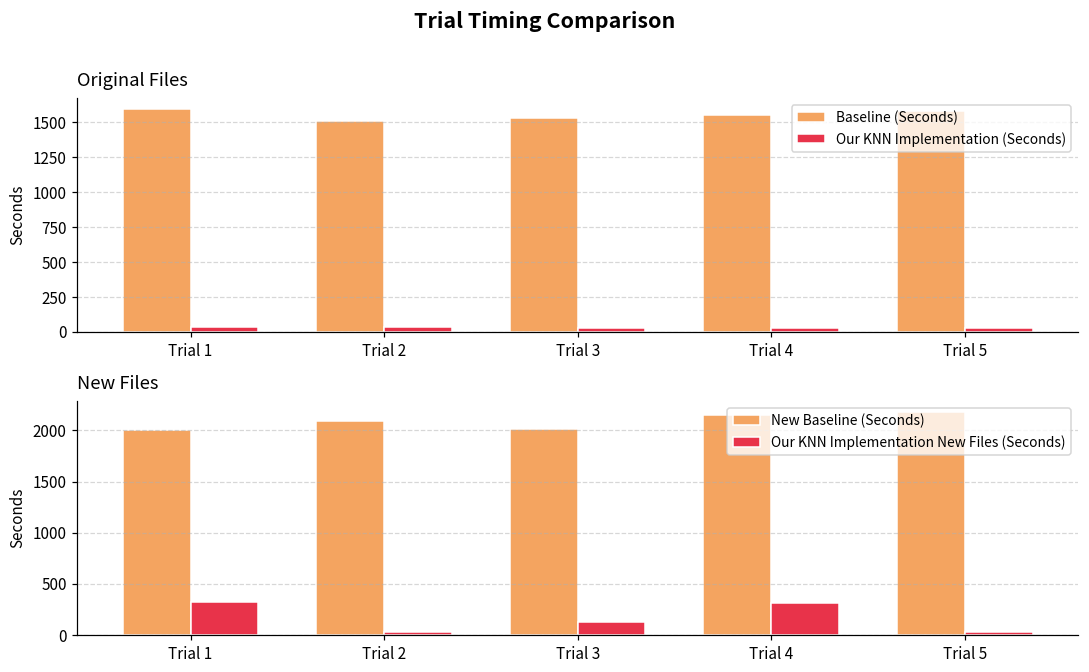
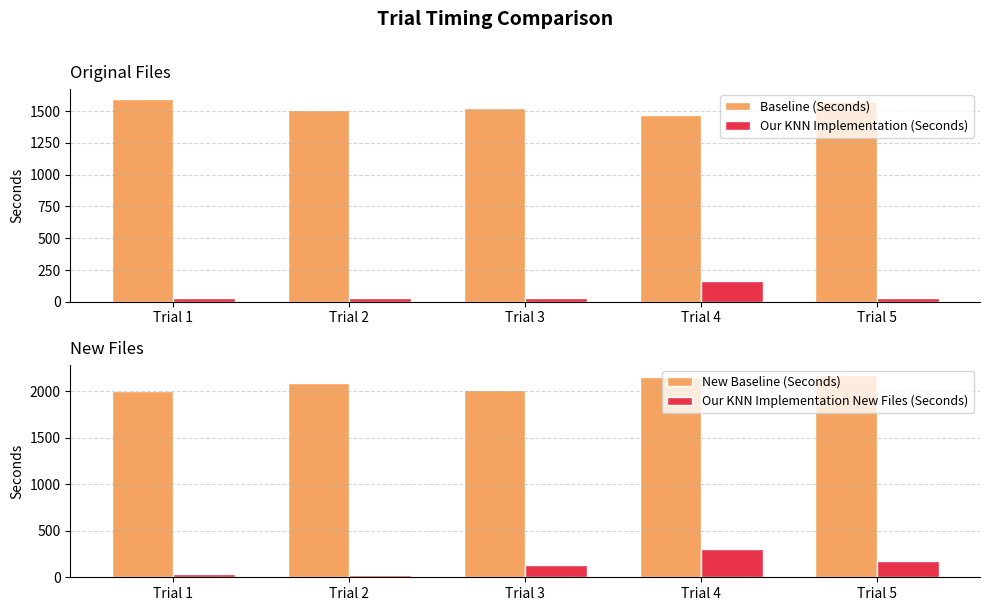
Original Files, Baseline (Seconds), Trial 4: 1550 -> 1470
Original Files, Our KNN Implementation (Seconds), Trial 4: 30 -> 170
New Files, Our KNN Implementation New Files (Seconds), Trial 1: 300 -> 0
New Files, Our KNN Implementation New Files (Seconds), Trial 5: 0 -> 200
